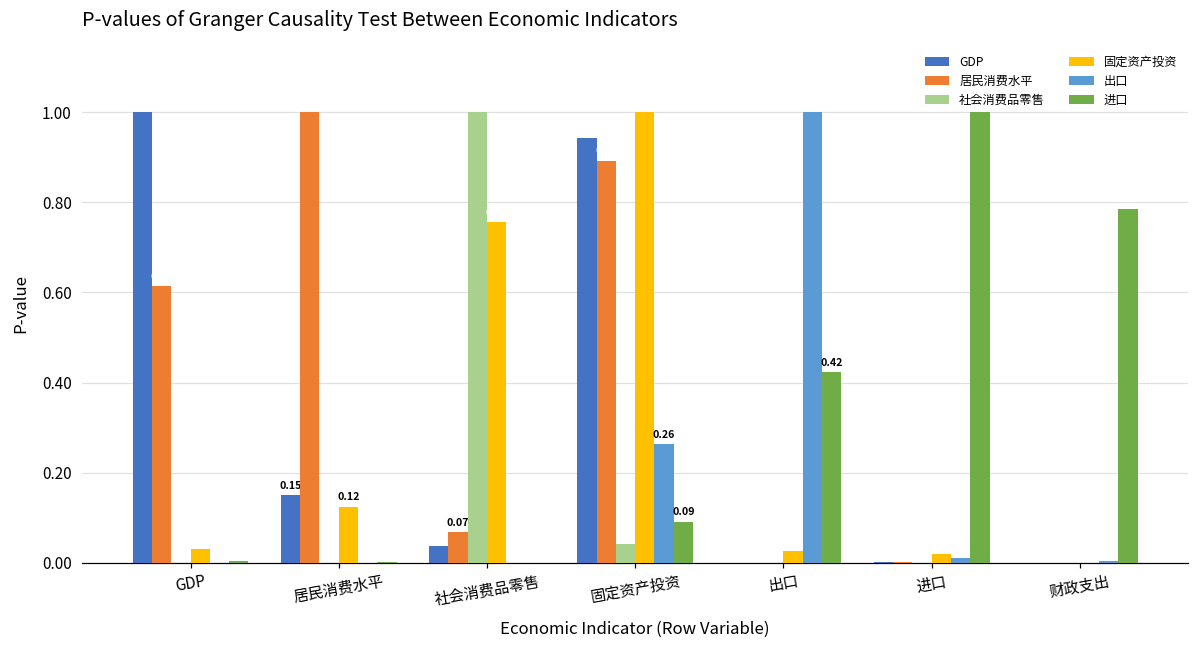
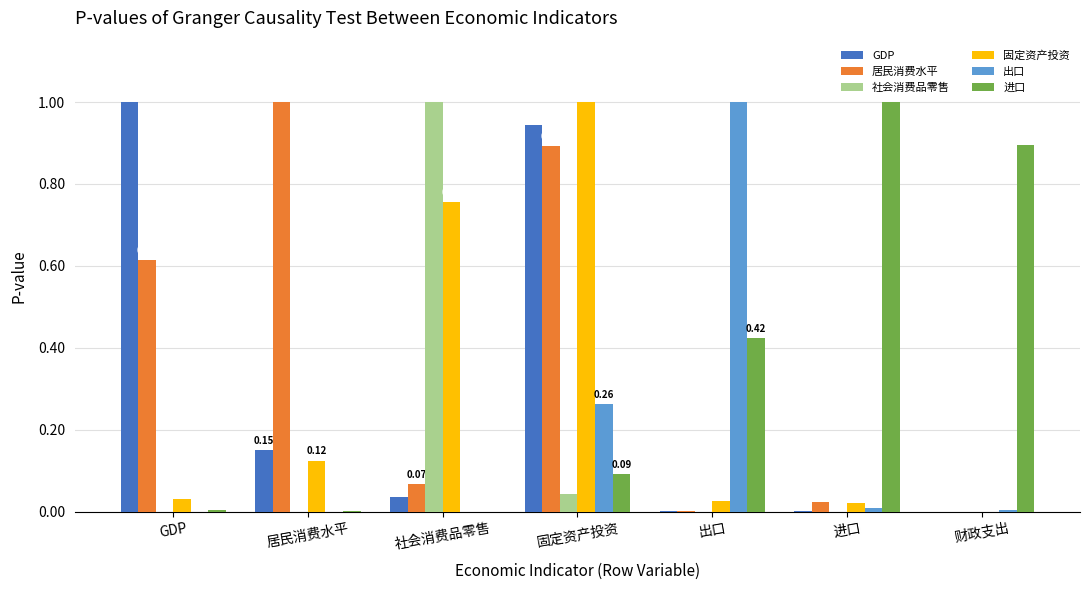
居民消费水平, 进口: 0.00 -> 0.02
进口, 财政支出: 0.79 -> 0.90
